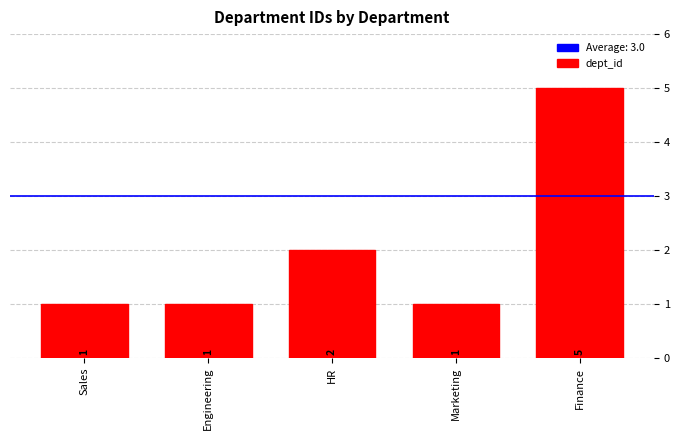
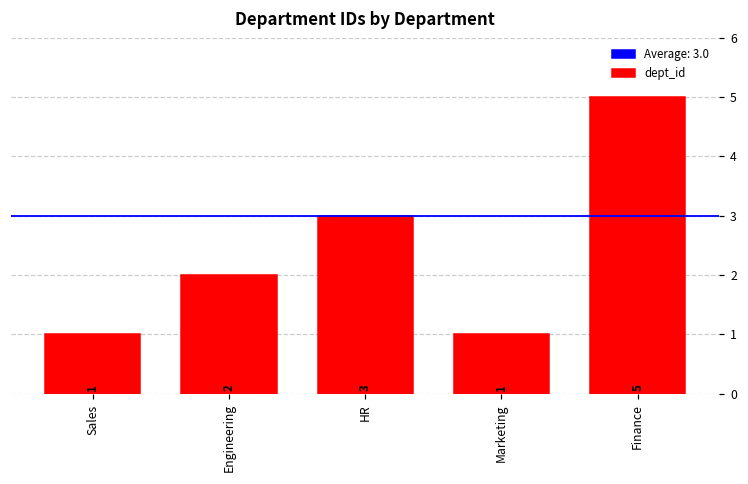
Engineering: 1 -> 2
HR: 2 -> 3
